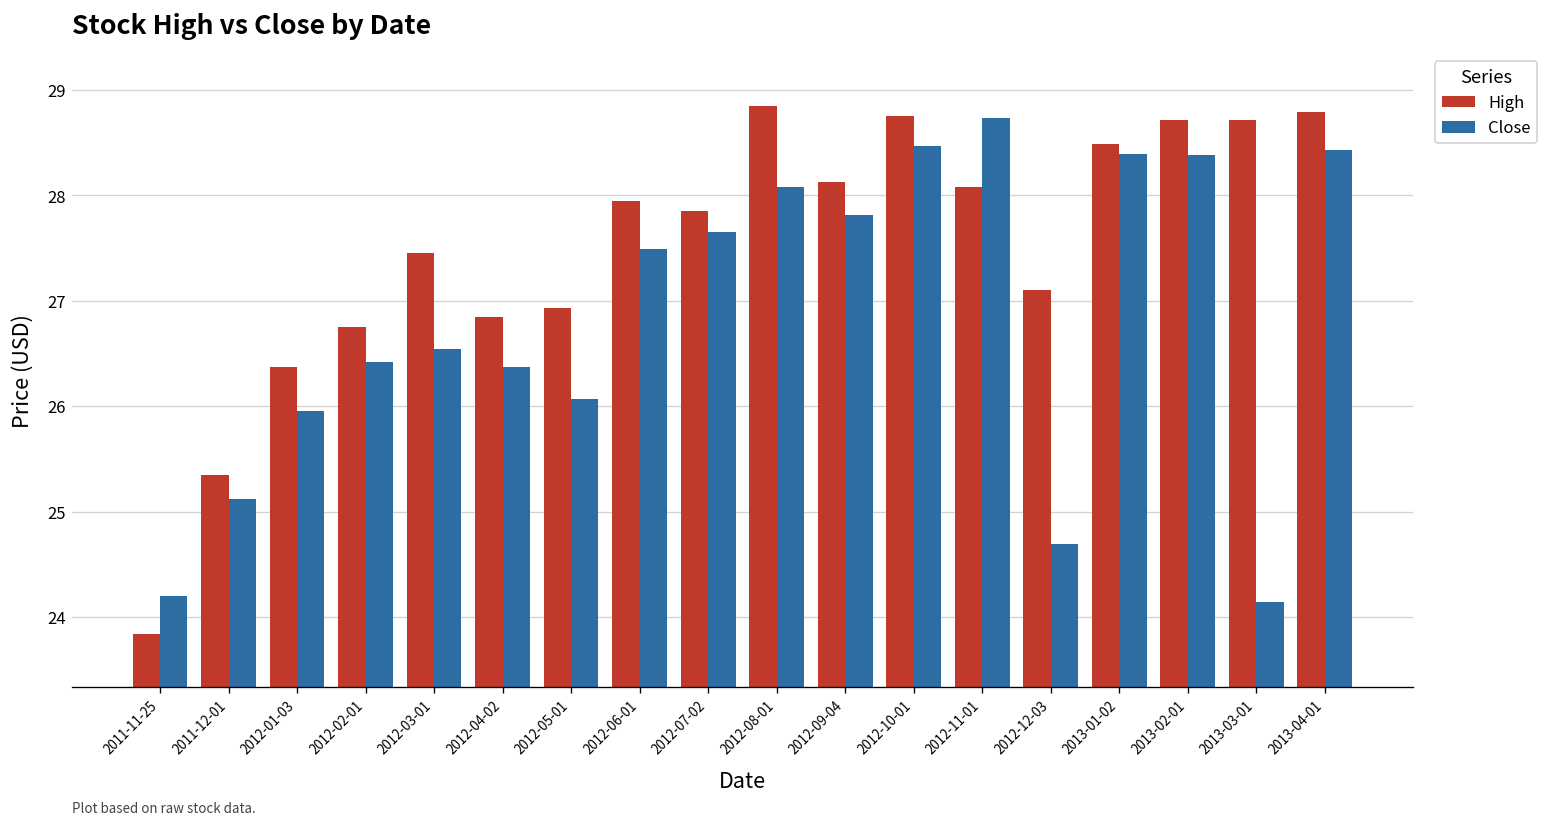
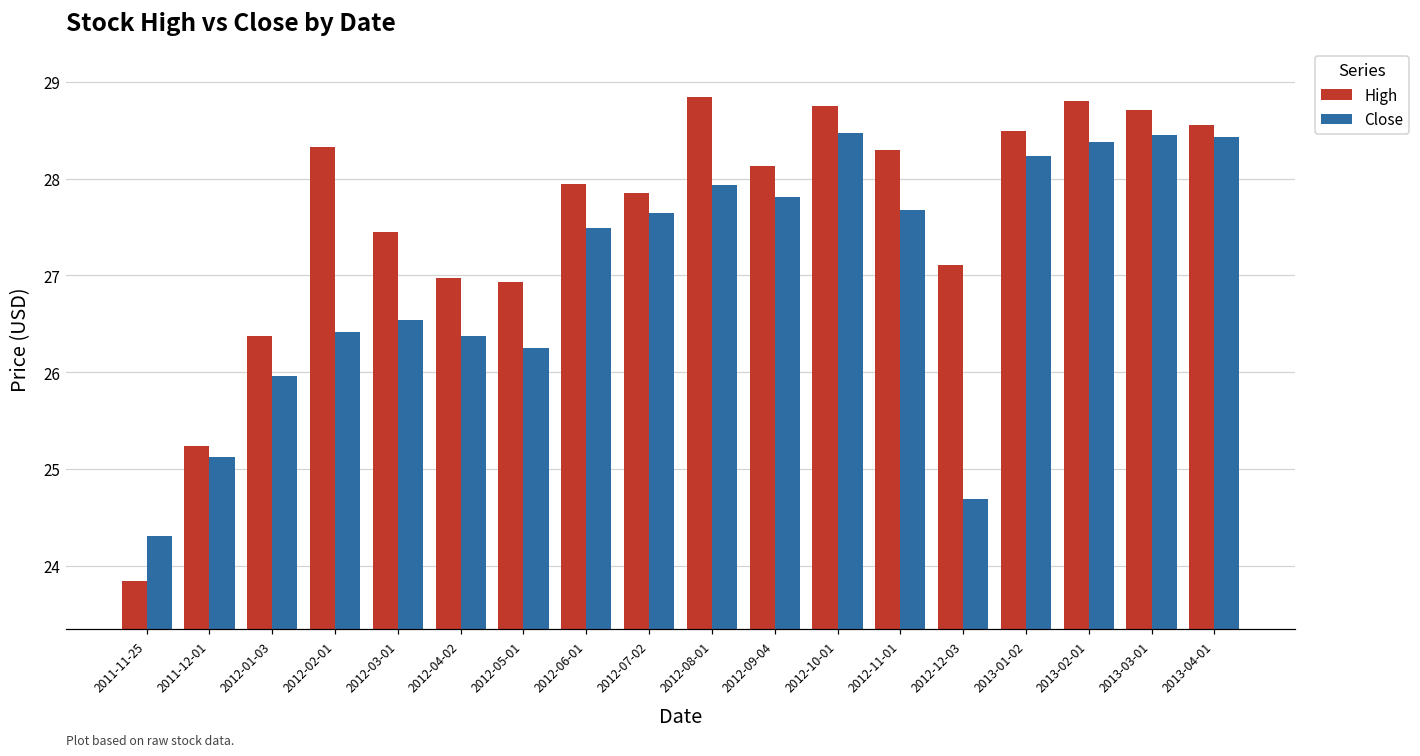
Close, 2011-11-25: 24.2 -> 24.3
High, 2011-12-01: 25.4 -> 25.2
High, 2012-02-01: 26.8 -> 28.3
High, 2012-04-02: 26.9 -> 27.0
Close, 2012-05-01: 26.1 -> 26.3
Close, 2012-08-01: 28.1 -> 27.9
High, 2012-11-01: 28.1 -> 28.3
Close, 2012-11-01: 28.7 -> 27.7
Close, 2013-01-02: 28.4 -> 28.2
High, 2013-02-01: 28.7 -> 28.8
Close, 2013-03-01: 24.1 -> 28.5
High, 2013-04-01: 28.8 -> 28.6
